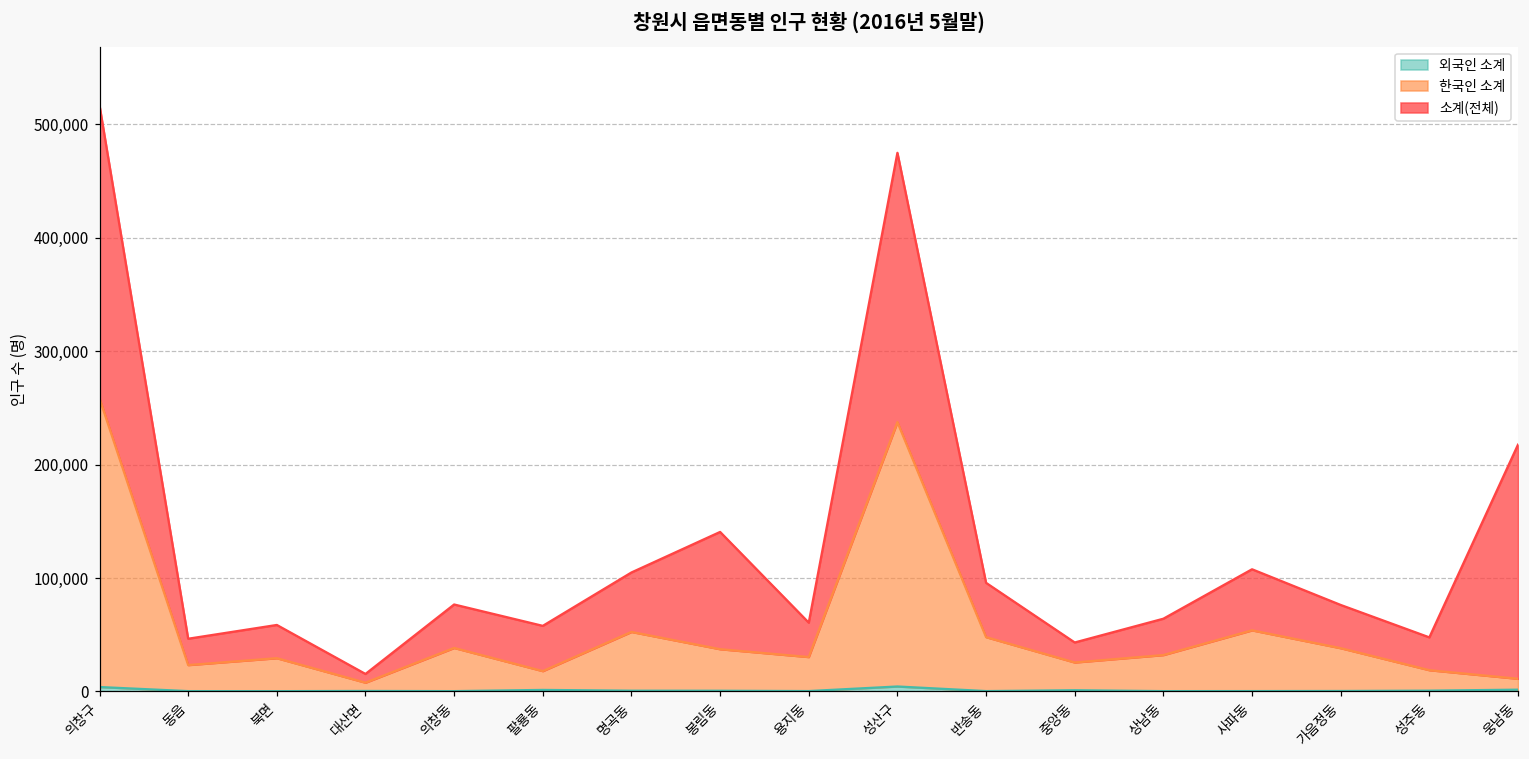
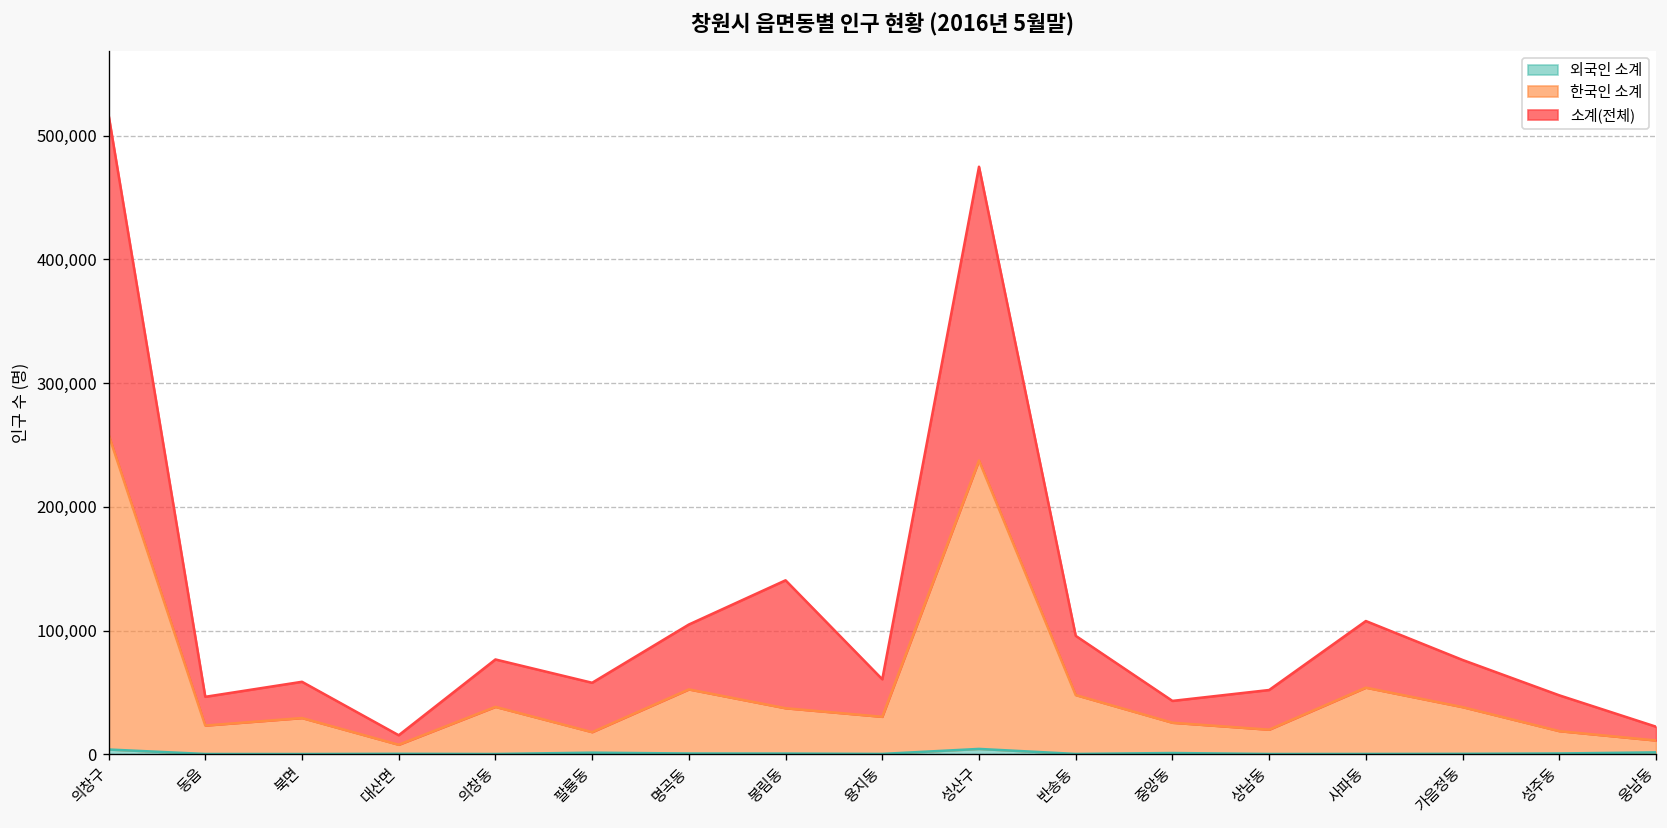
한국인 소계, 상남동: 32,000 -> 20,000
소계(전체), 웅남동: 206,000 -> 11,000
